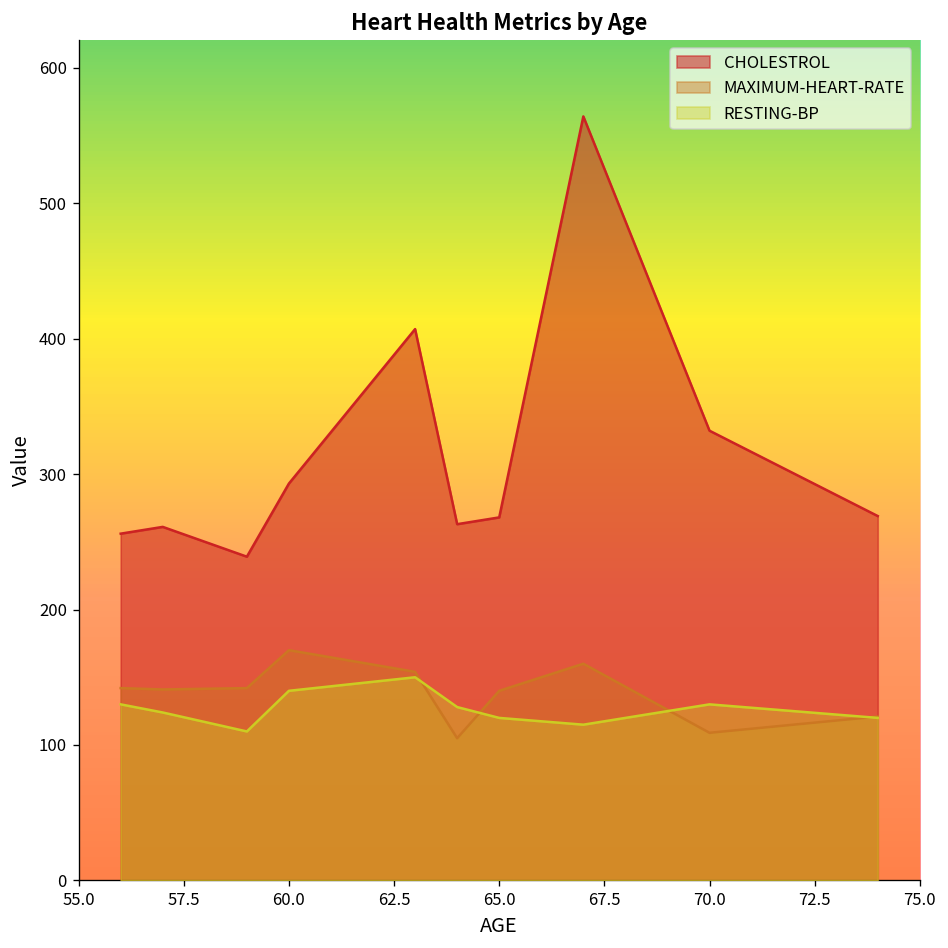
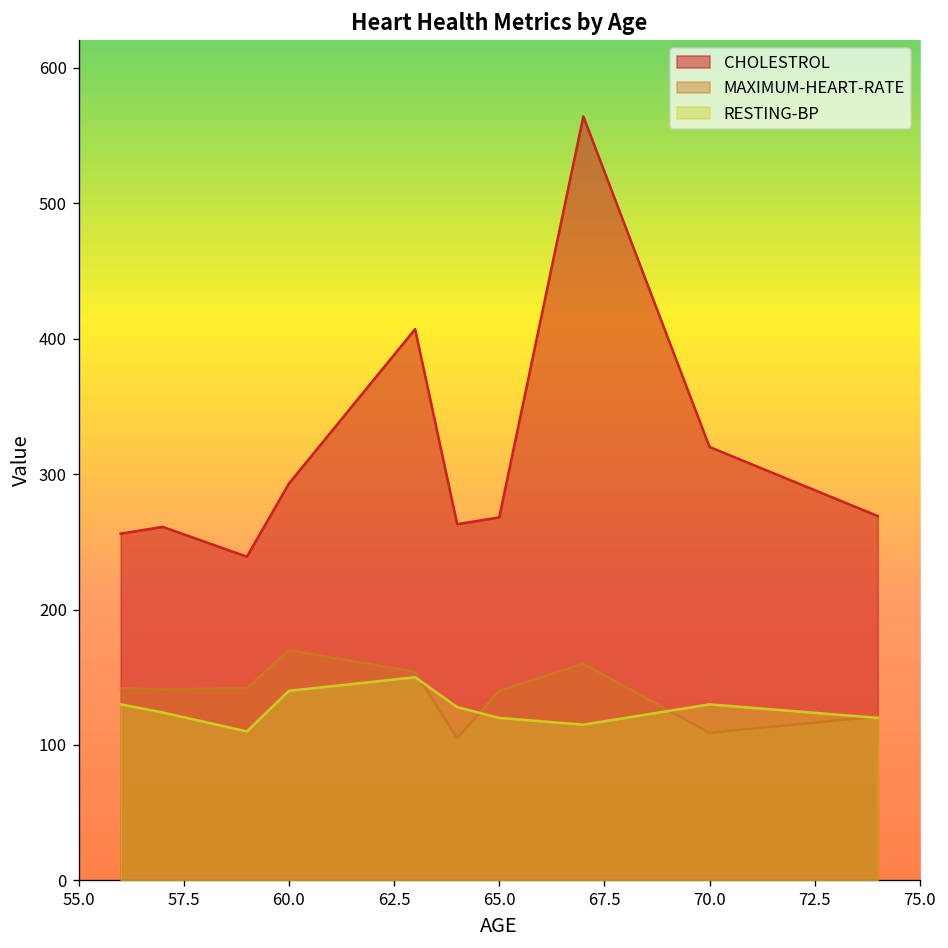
CHOLESTROL, 70.0: 332 -> 320
